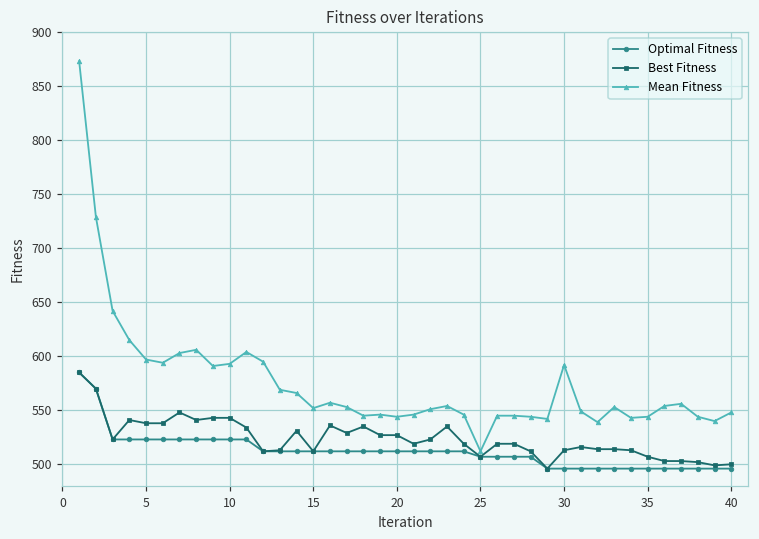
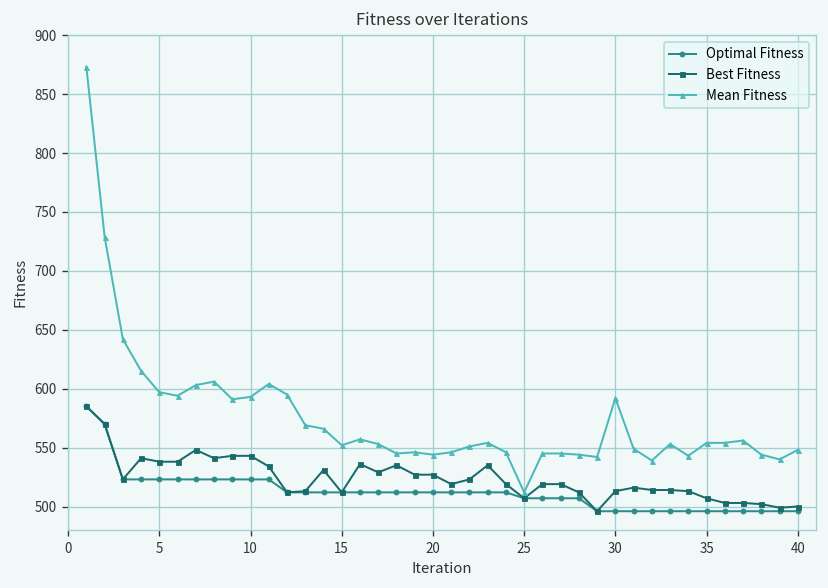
Mean Fitness, 35: 540 -> 550
